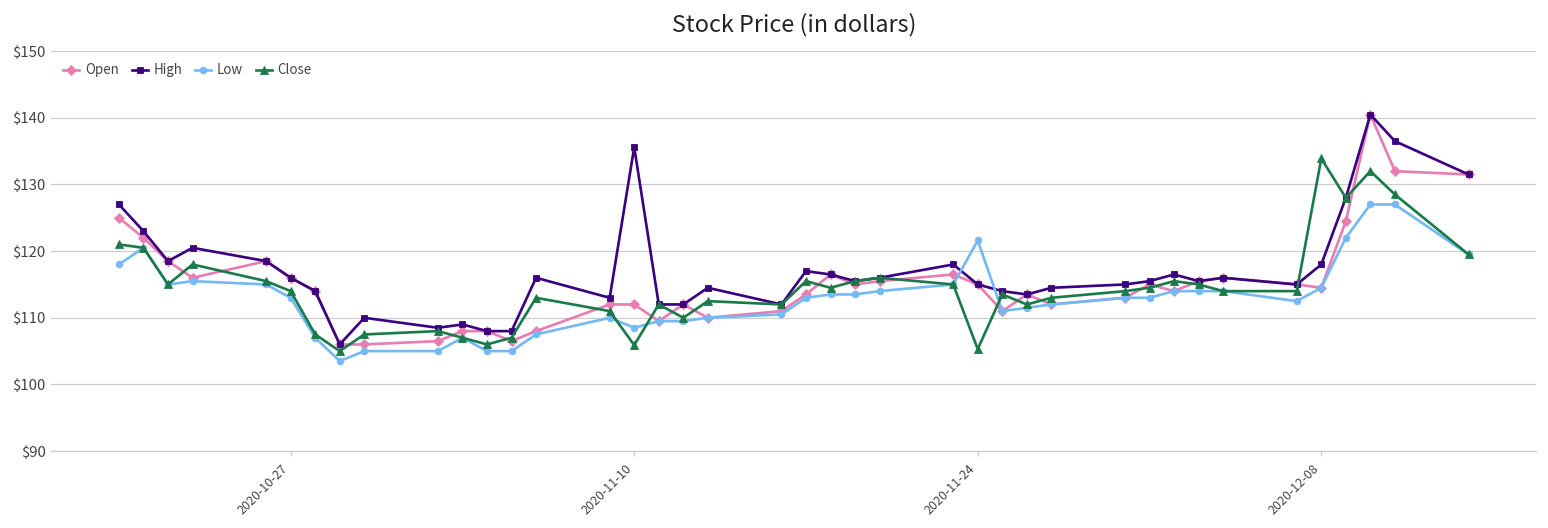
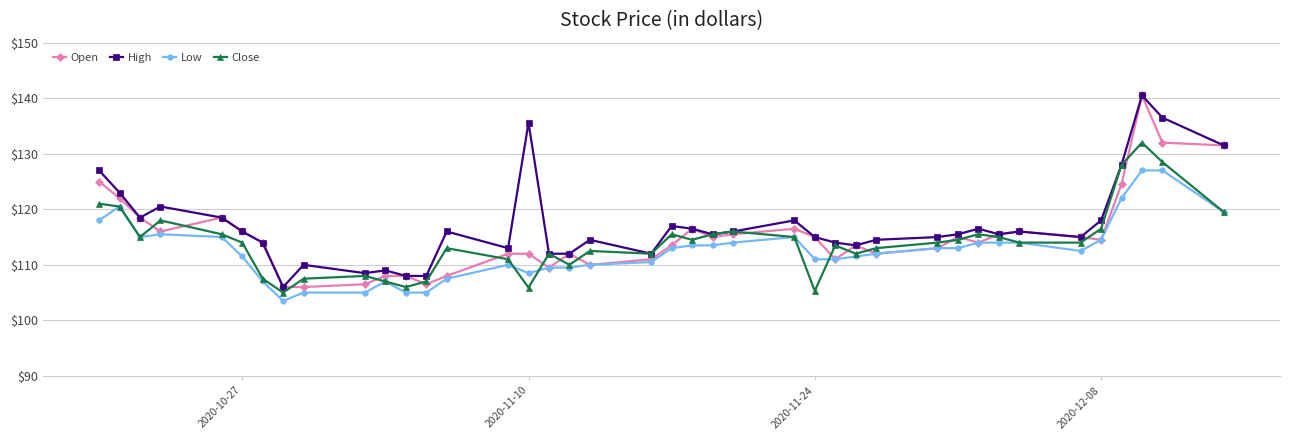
Low, 2020-10-27: $113 -> $112
Low, 2020-11-24: $122 -> $111
Close, 2020-12-08: $134 -> $117
